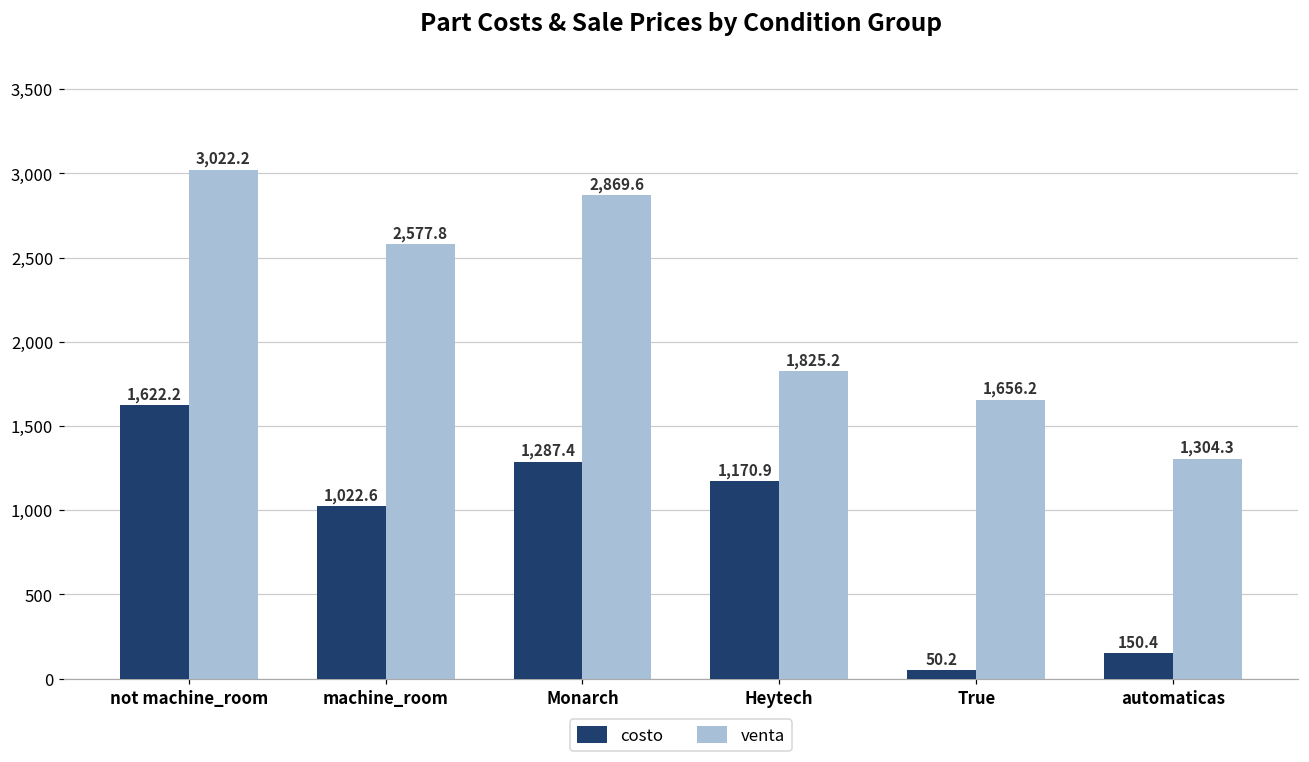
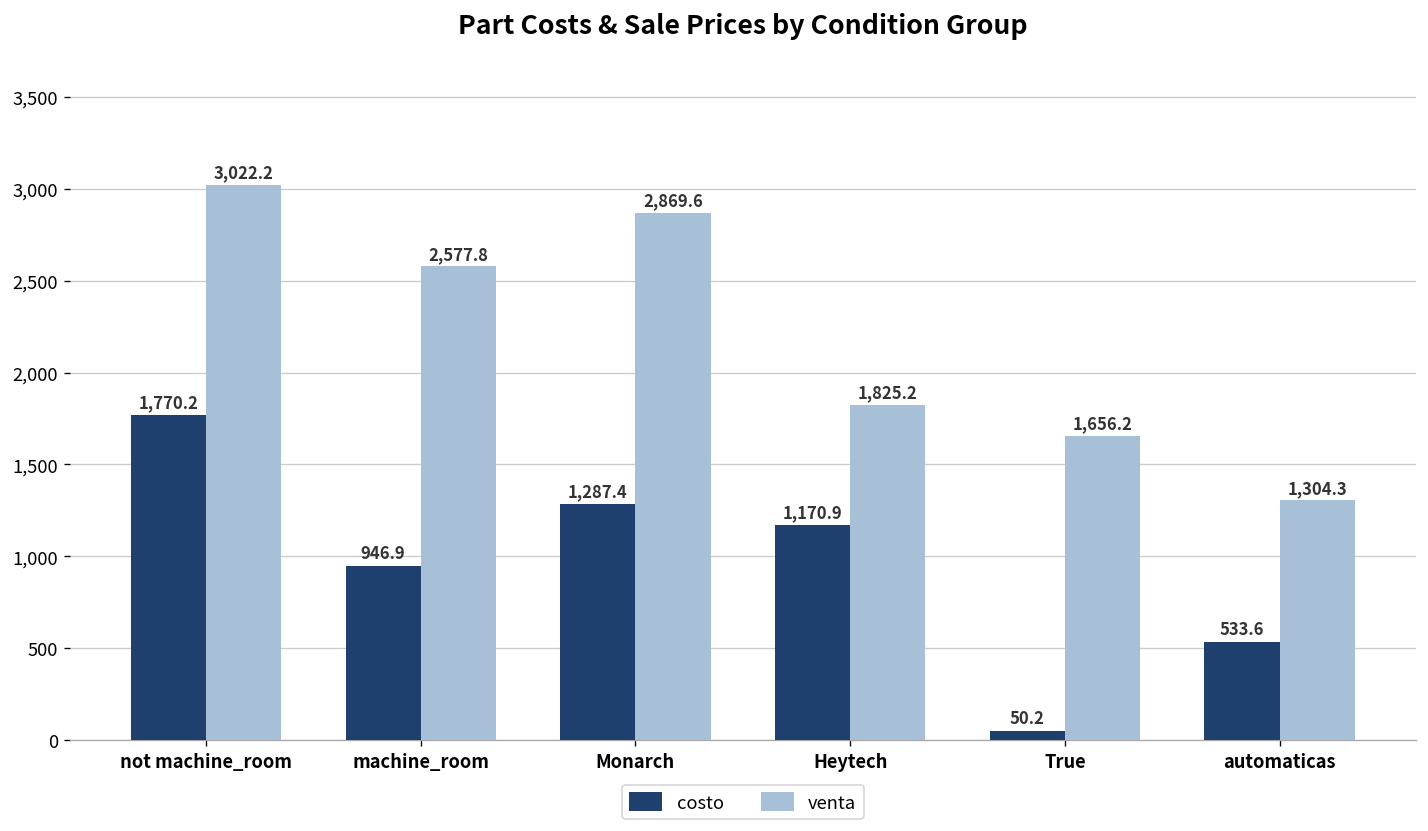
costo, not machine_room: 1,622.2 -> 1,770.2
costo, machine_room: 1,022.6 -> 946.9
costo, automaticas: 150.4 -> 533.6
